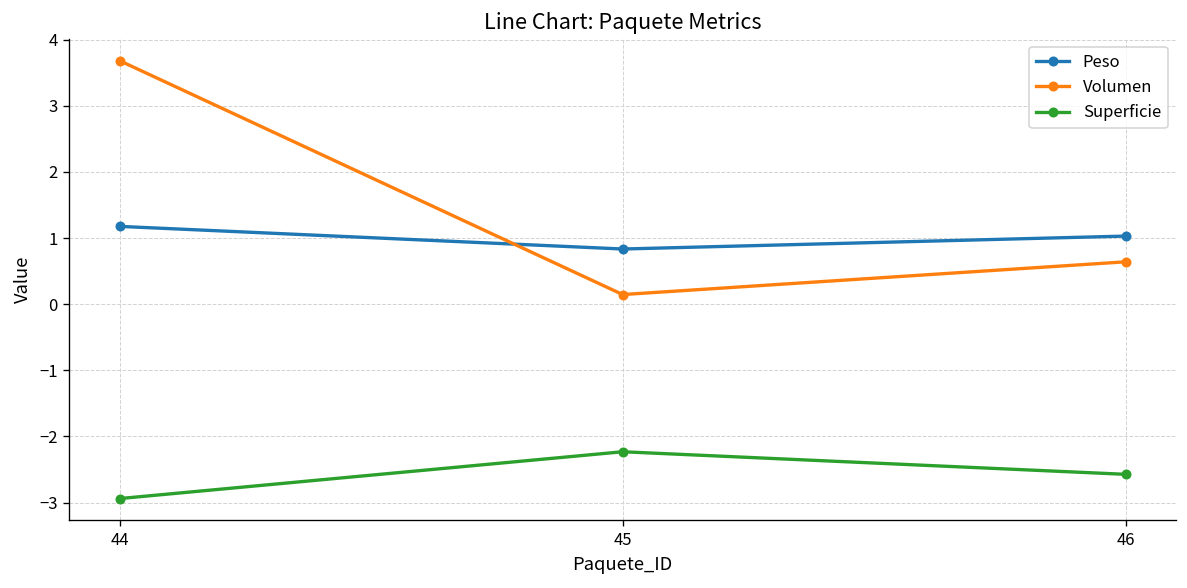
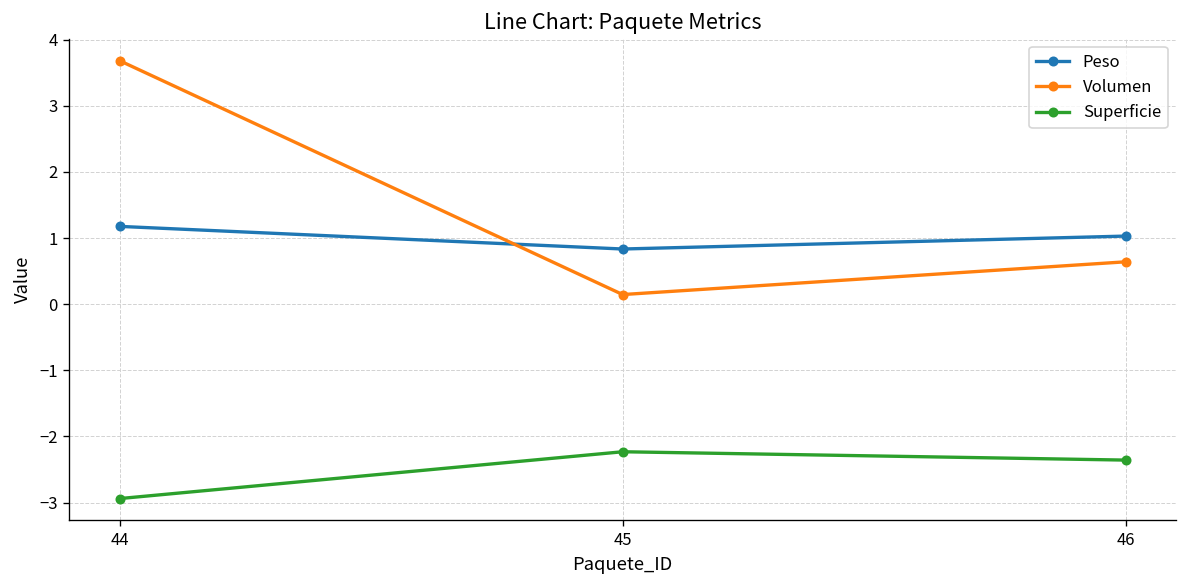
Superficie, 46: -2.6 -> -2.4
